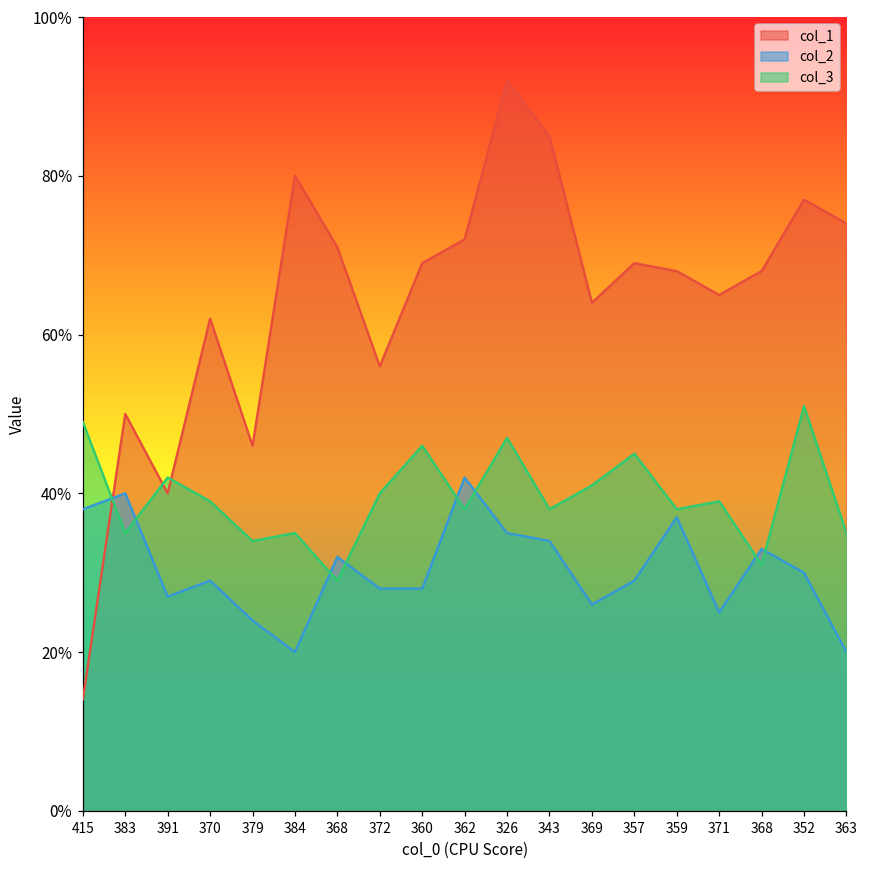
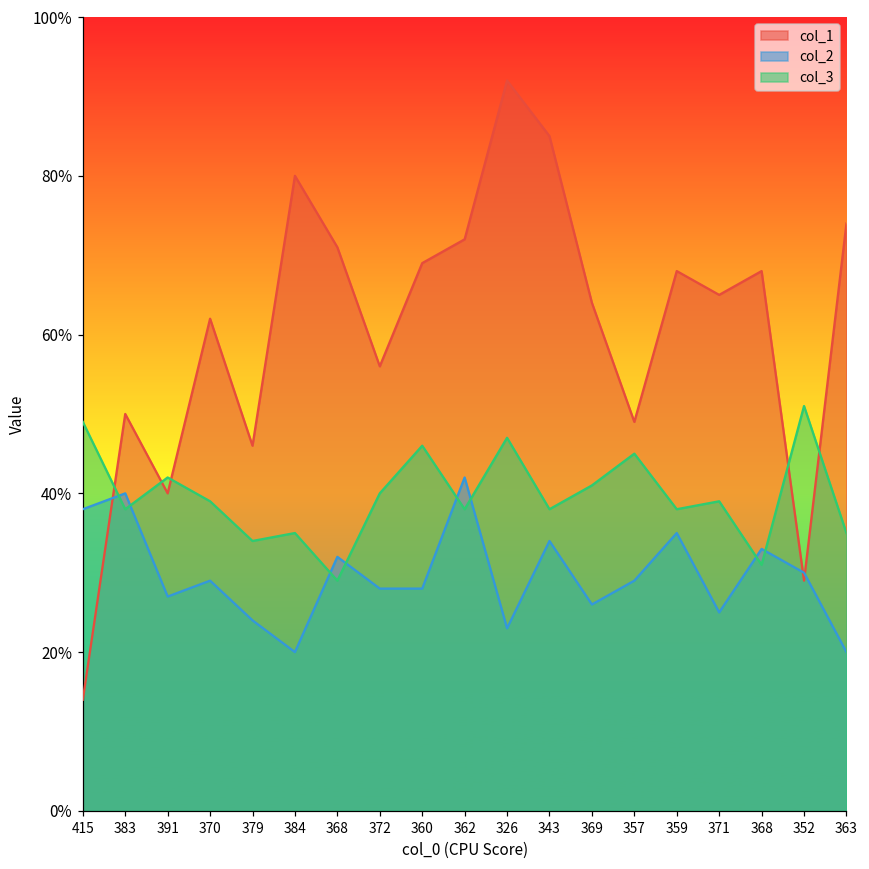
col_3, 383: 35% -> 38%
col_2, 326: 35% -> 23%
col_1, 357: 69% -> 49%
col_2, 359: 37% -> 35%
col_1, 352: 77% -> 29%
